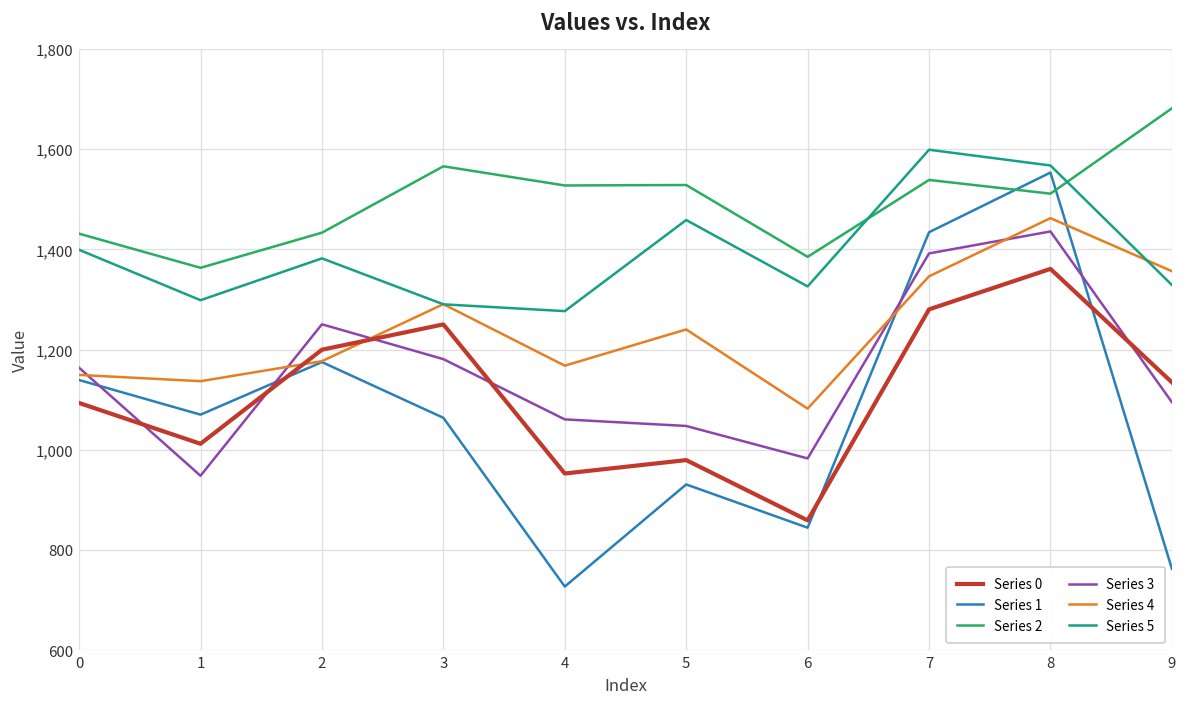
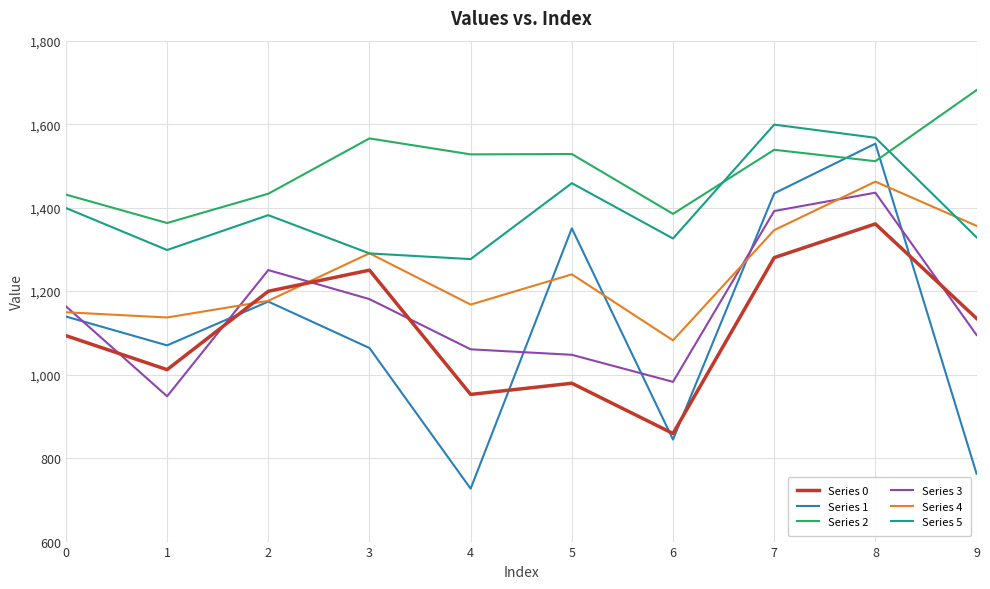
Series 1, 5: 930 -> 1,350
